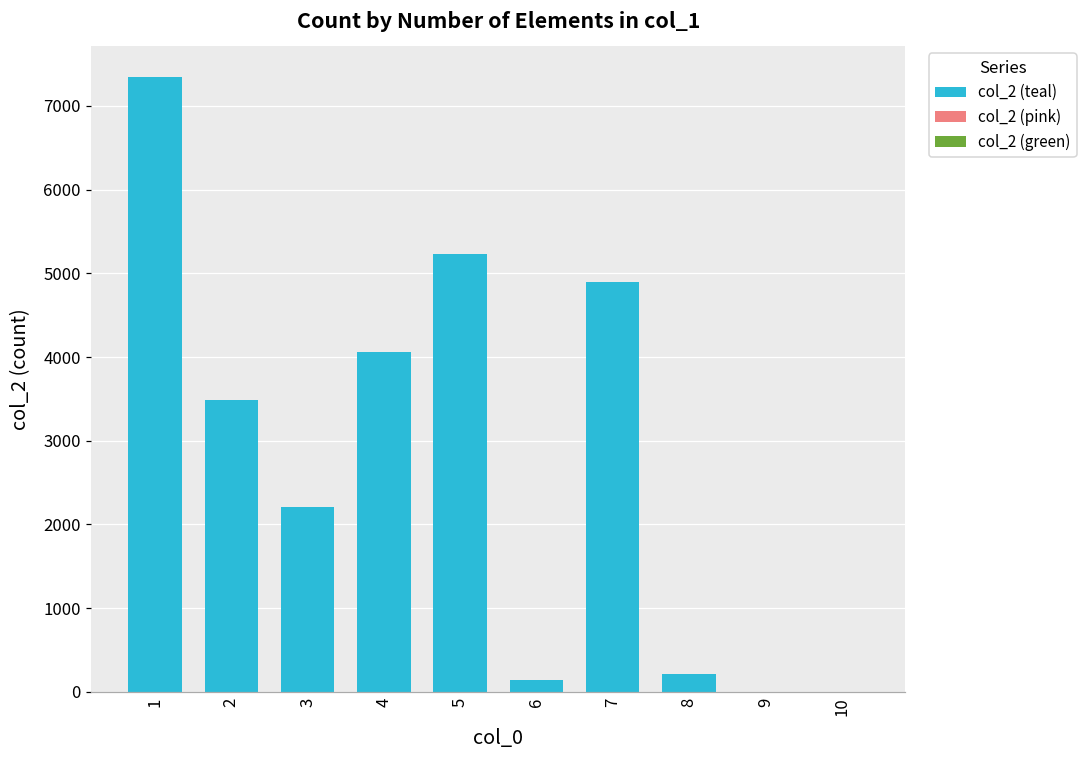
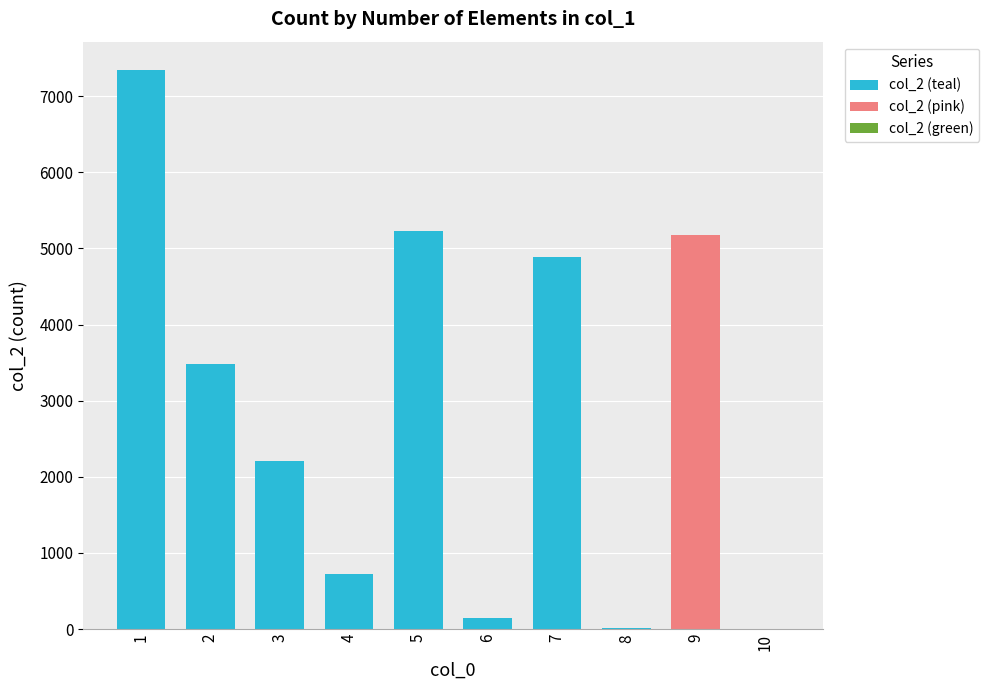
4: 4100 -> 700
8: 200 -> 0
9: 0 -> 5200
